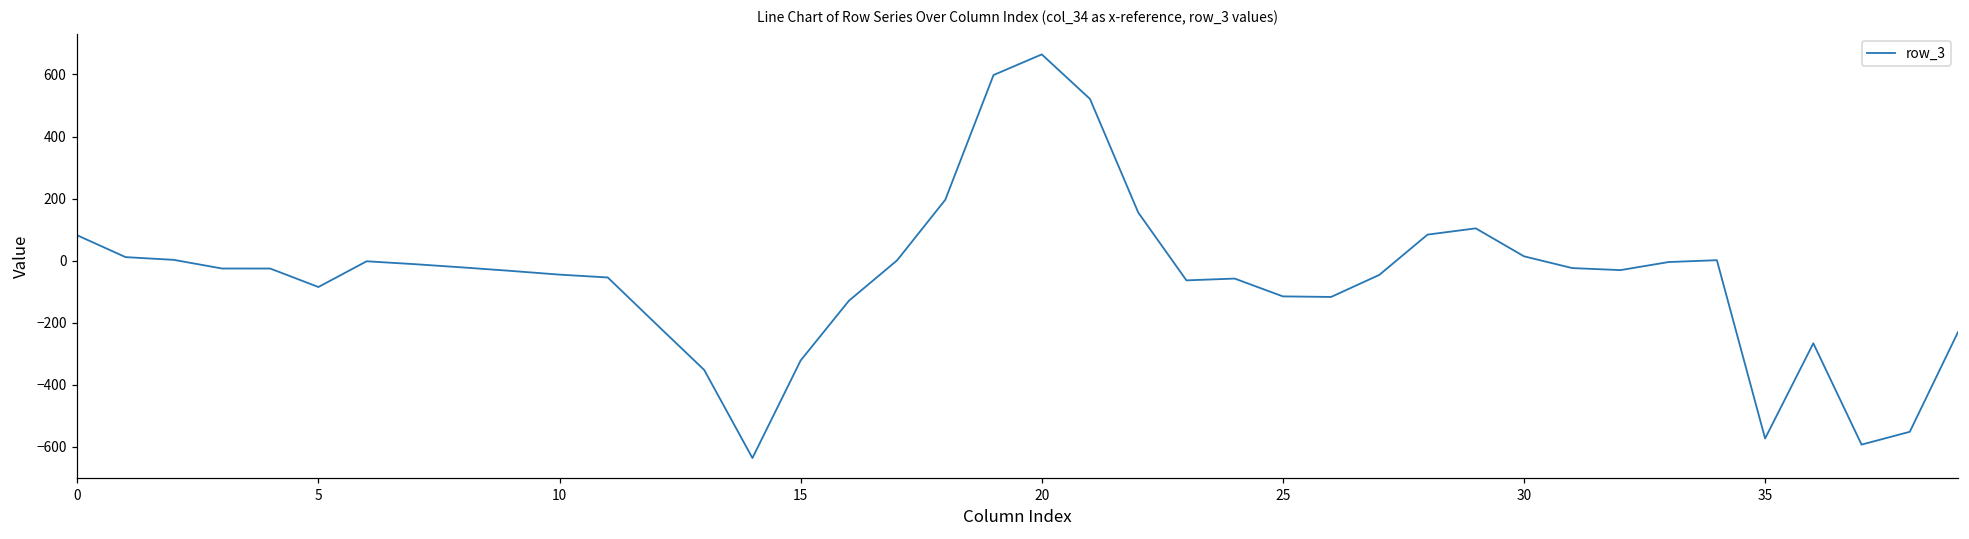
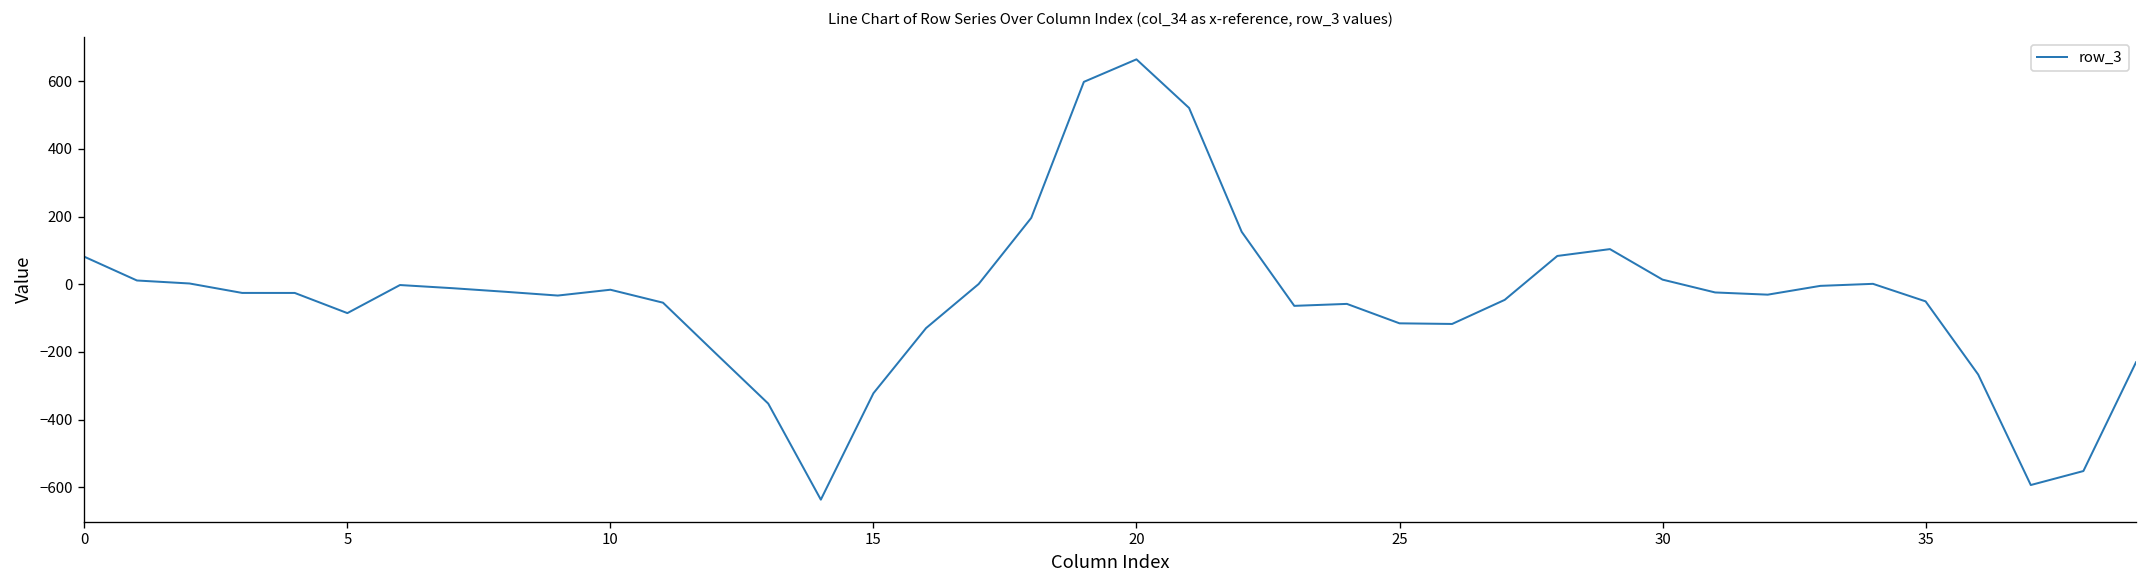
10: -50 -> -20
35: -570 -> -50
